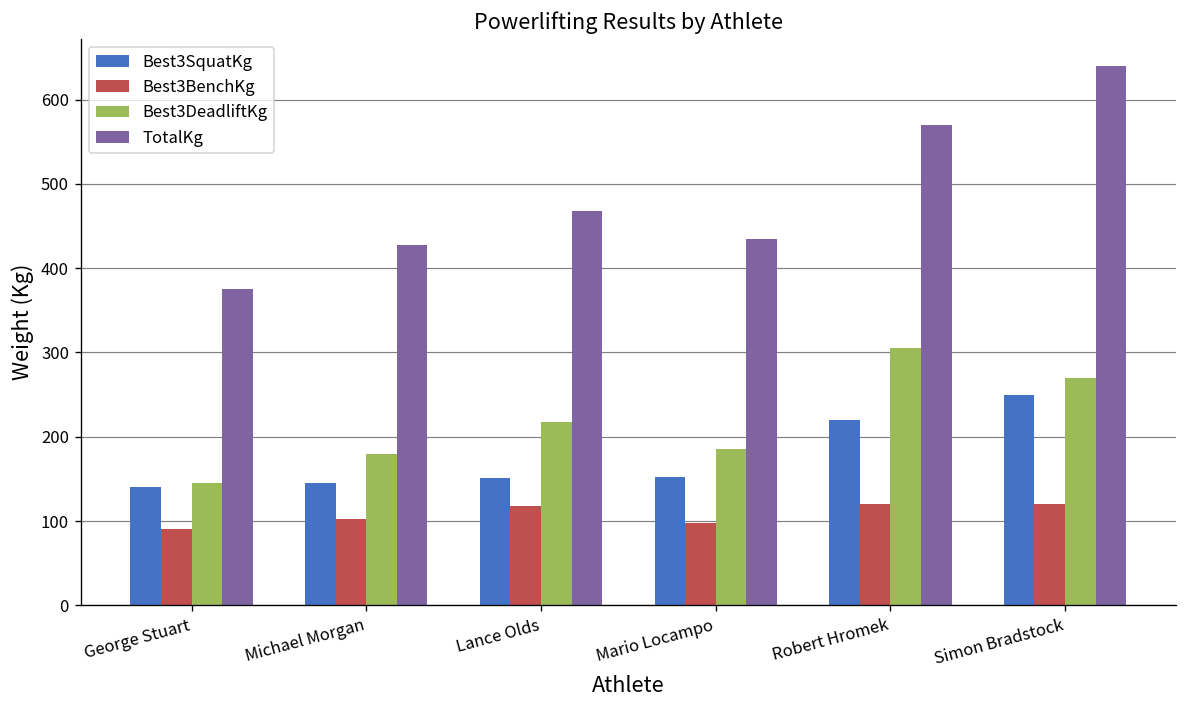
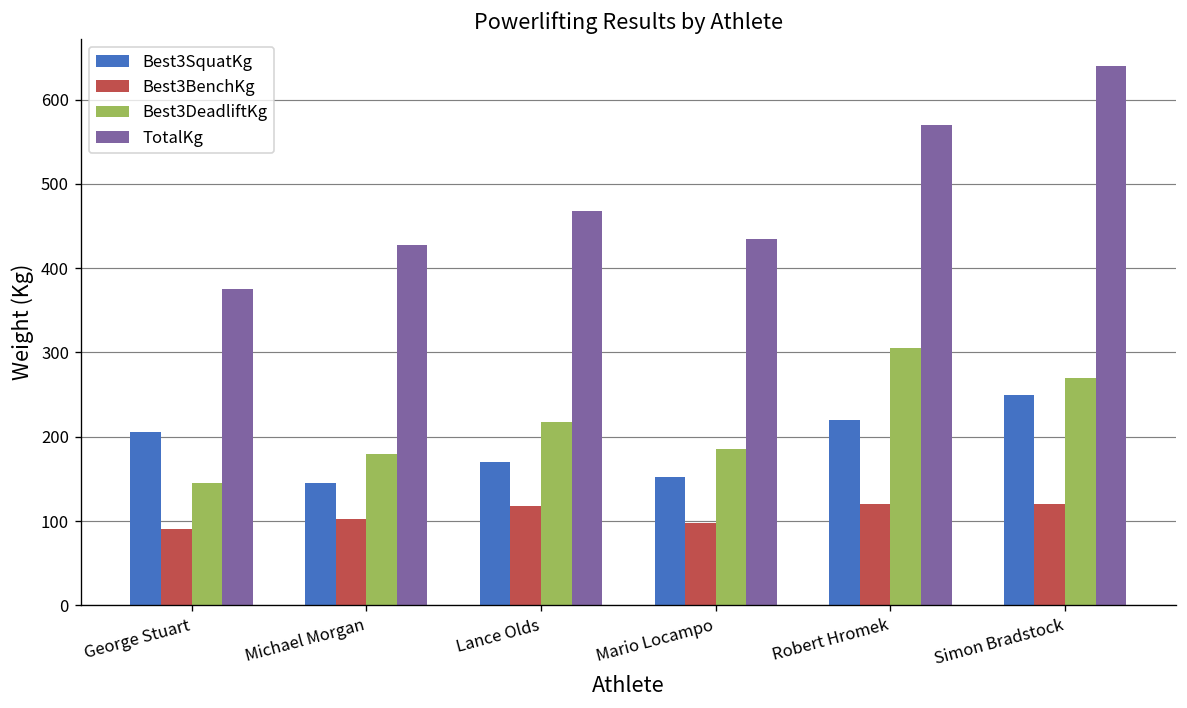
Best3SquatKg, George Stuart: 140 -> 210
Best3SquatKg, Lance Olds: 150 -> 170
